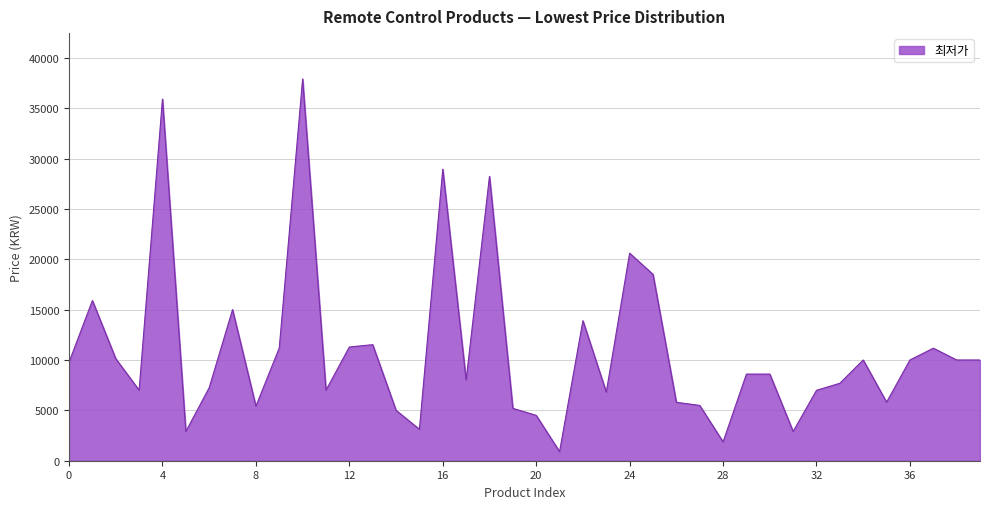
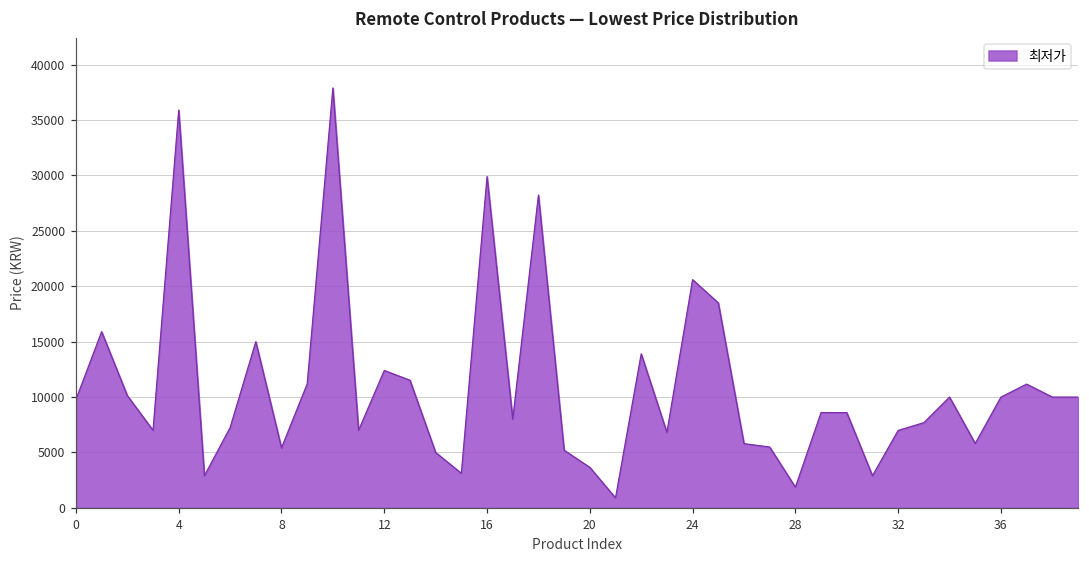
12: 11300 -> 12400
16: 28900 -> 29900
20: 4500 -> 3700
